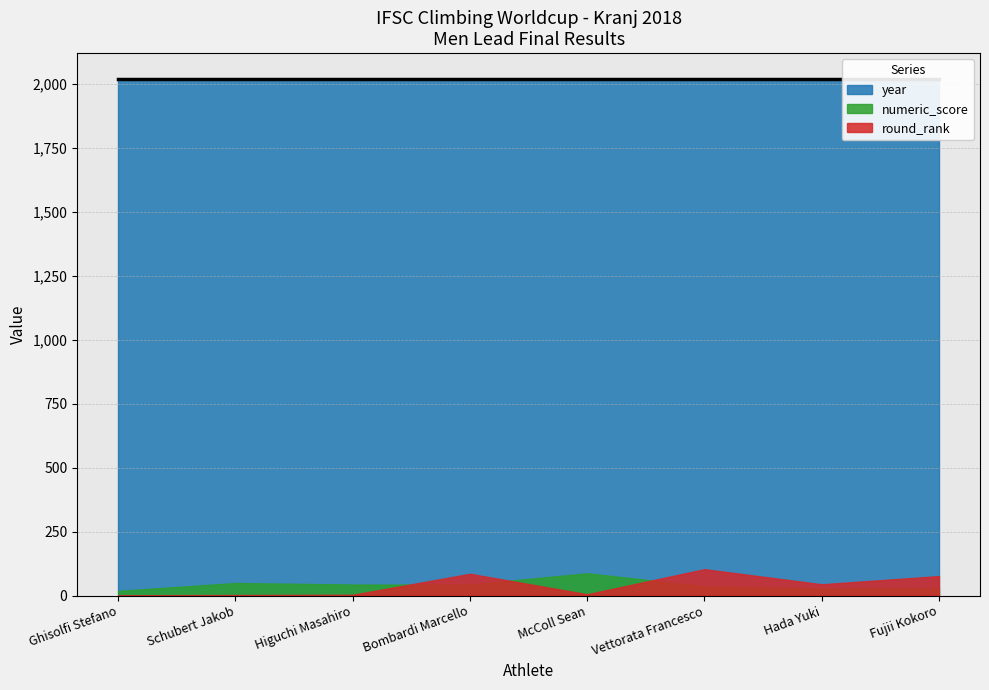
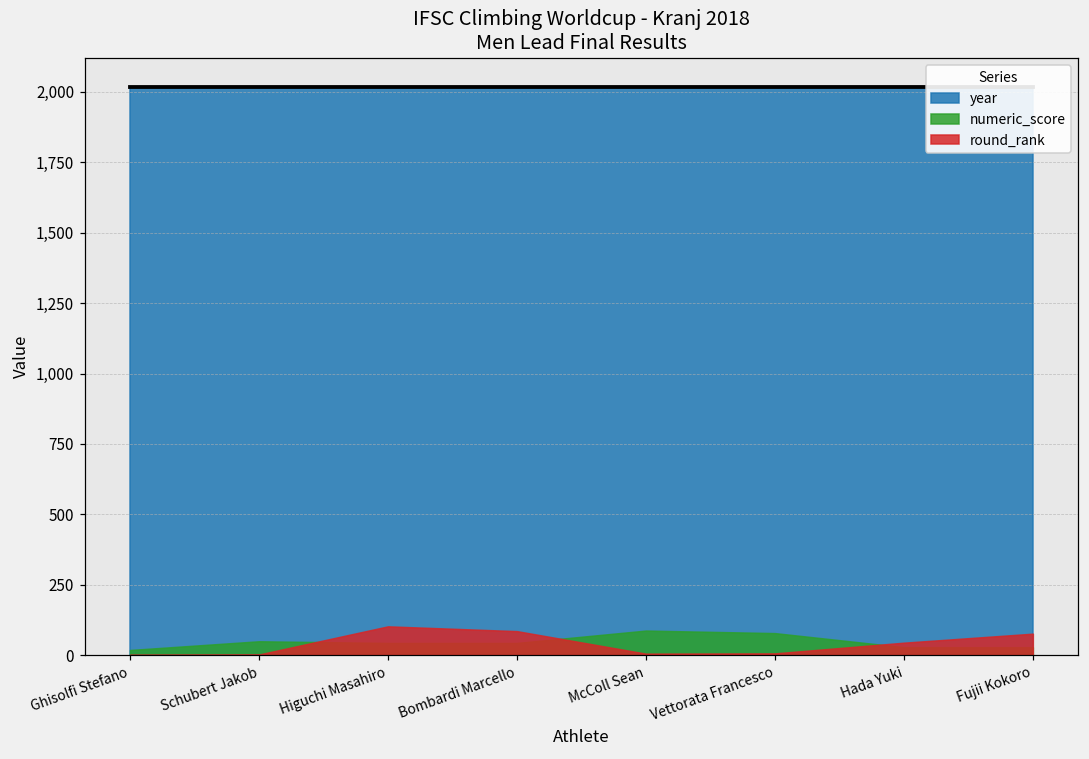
round_rank, Higuchi Masahiro: 0 -> 100
numeric_score, Vettorata Francesco: 40 -> 80
round_rank, Vettorata Francesco: 100 -> 10
